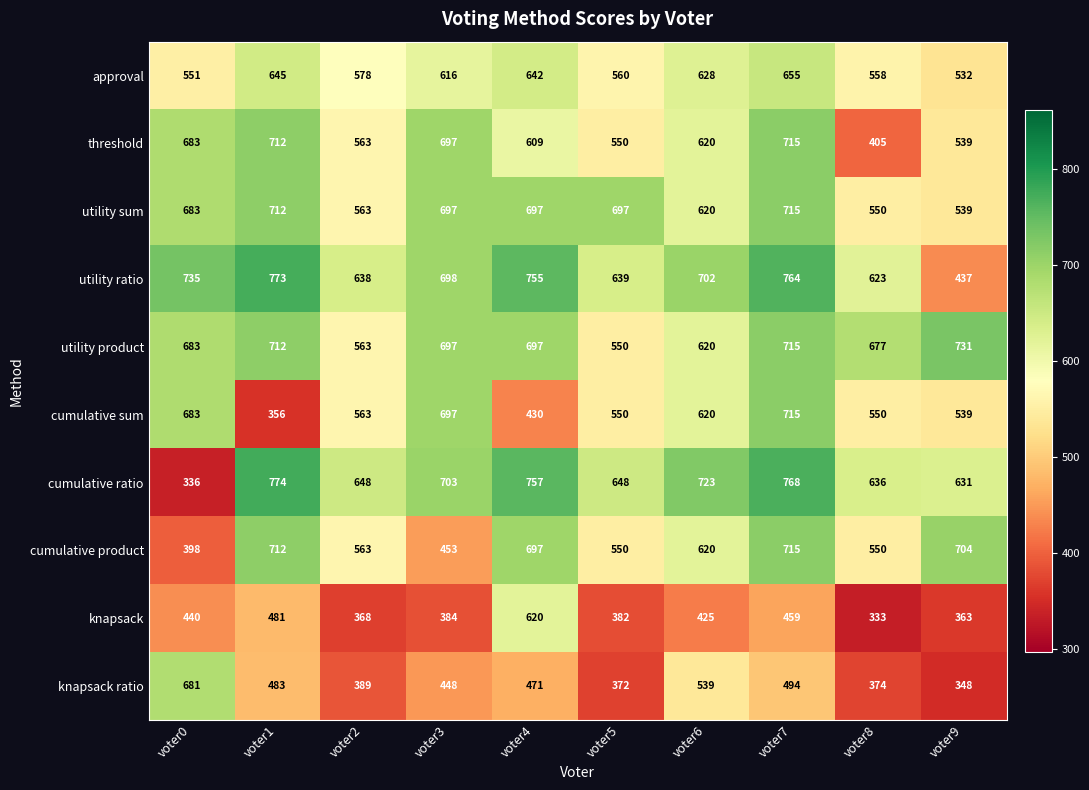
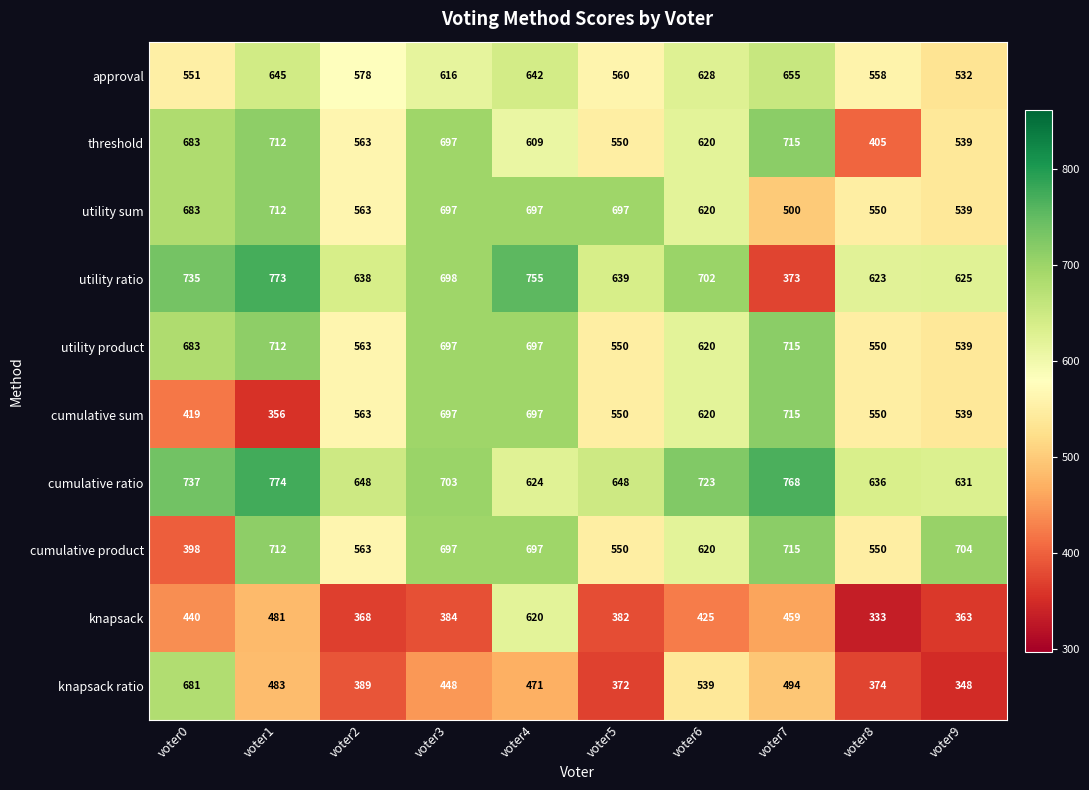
utility sum, voter7: 715 -> 500
utility ratio, voter7: 764 -> 373
utility ratio, voter9: 437 -> 625
utility product, voter8: 677 -> 550
utility product, voter9: 731 -> 539
cumulative sum, voter0: 683 -> 419
cumulative sum, voter4: 430 -> 697
cumulative ratio, voter0: 336 -> 737
cumulative ratio, voter4: 757 -> 624
cumulative product, voter3: 453 -> 697
